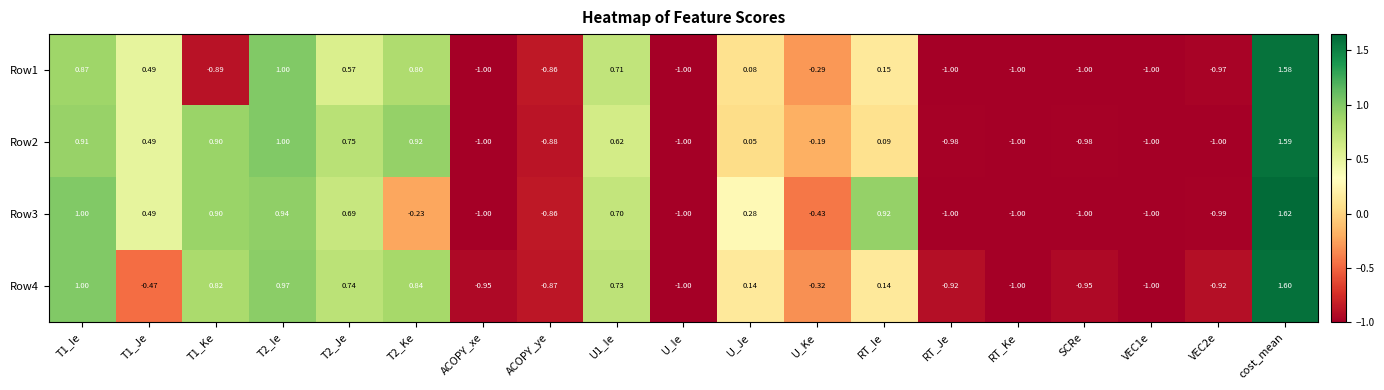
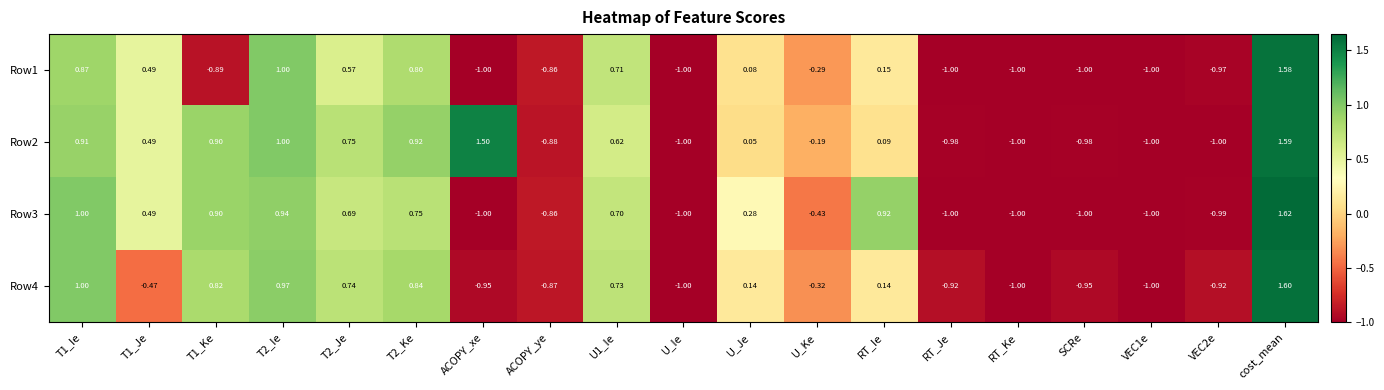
Row2, ACOPY_xe: -1.00 -> 1.50
Row3, T2_Ke: -0.23 -> 0.75
